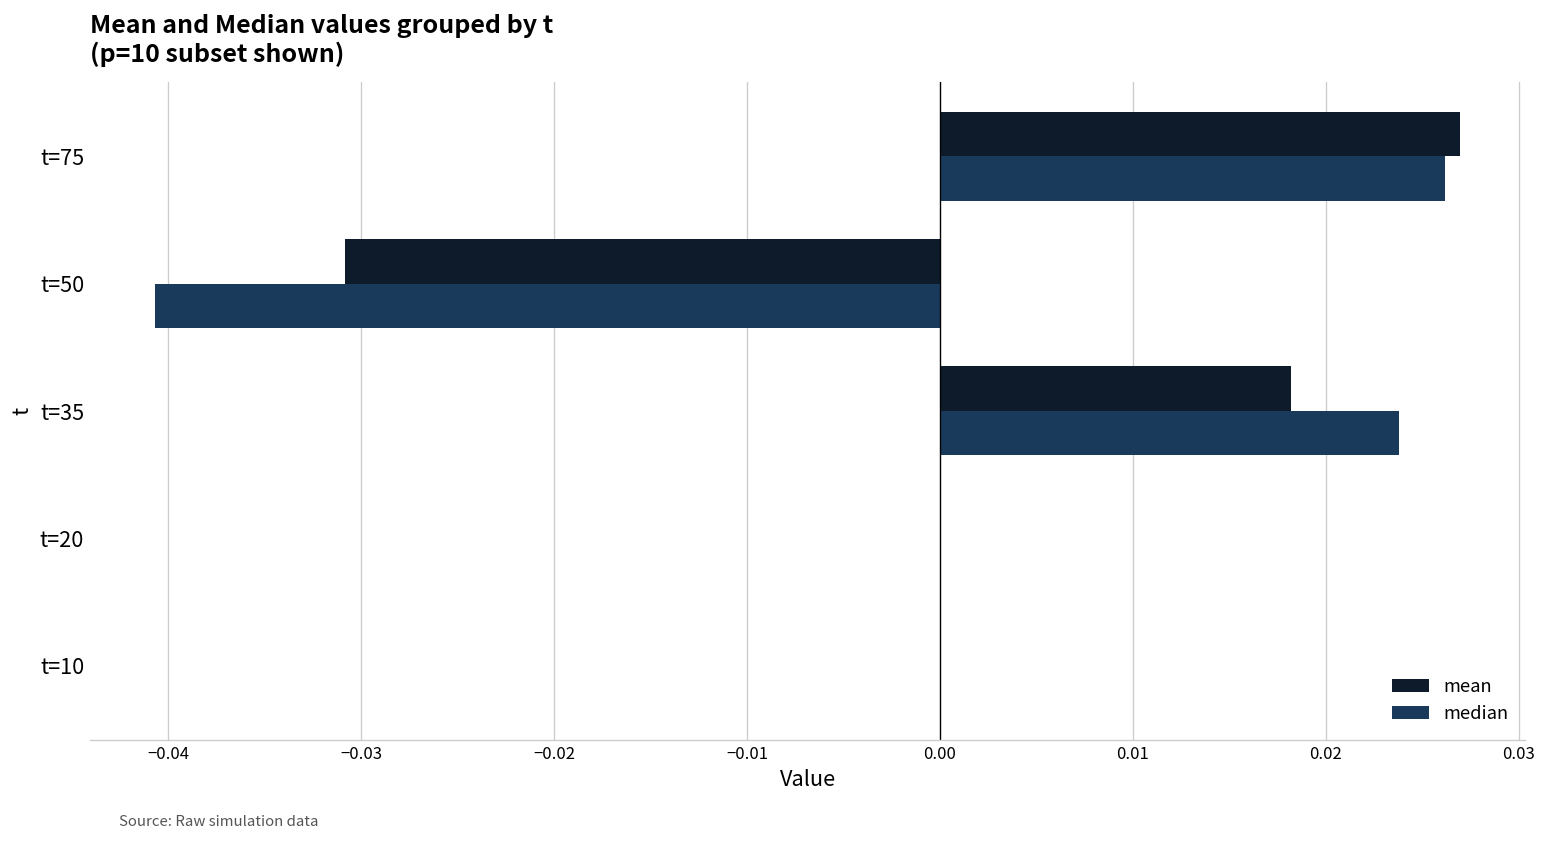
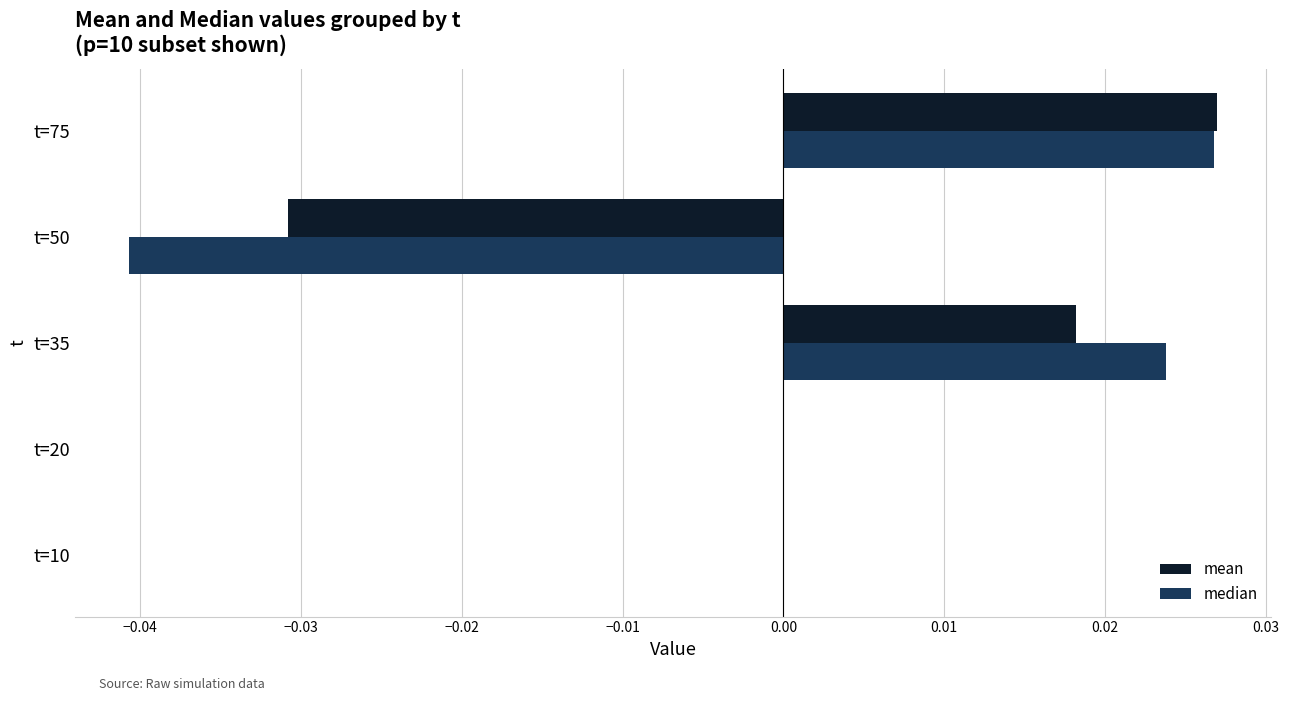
median, t=75: 0.0262 -> 0.0268
